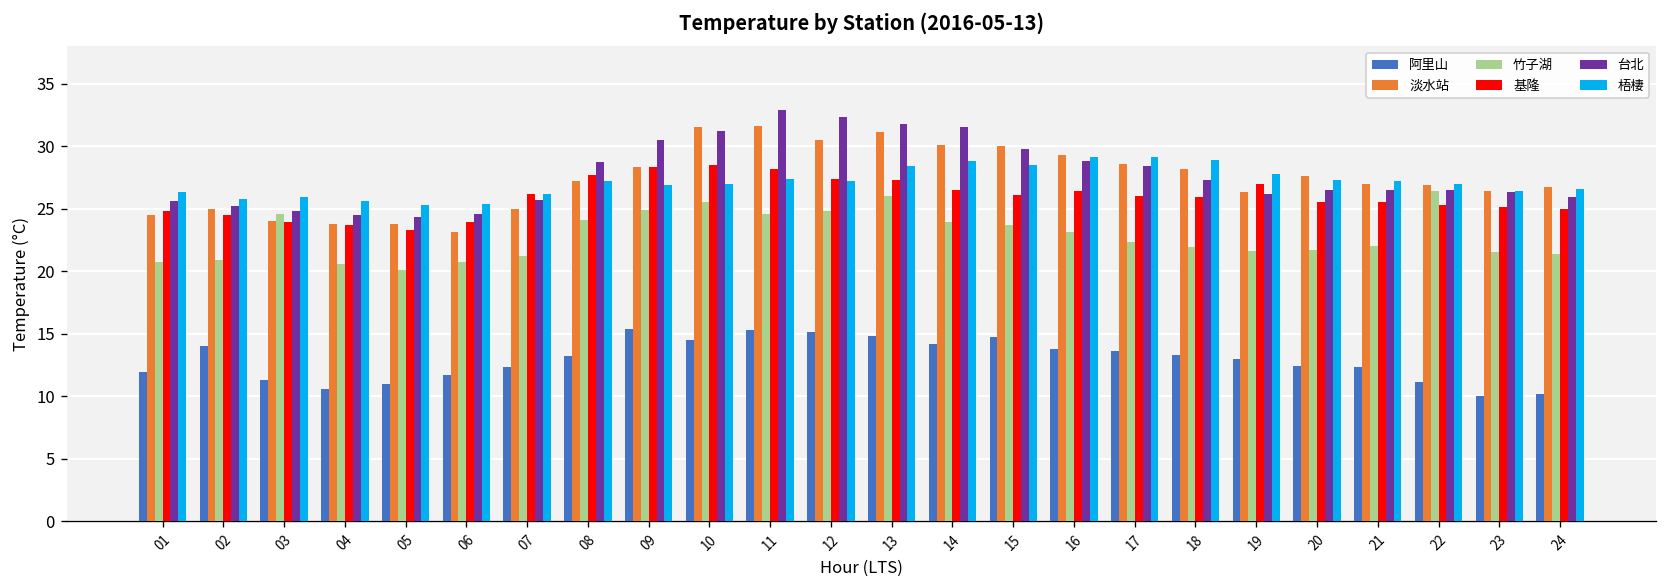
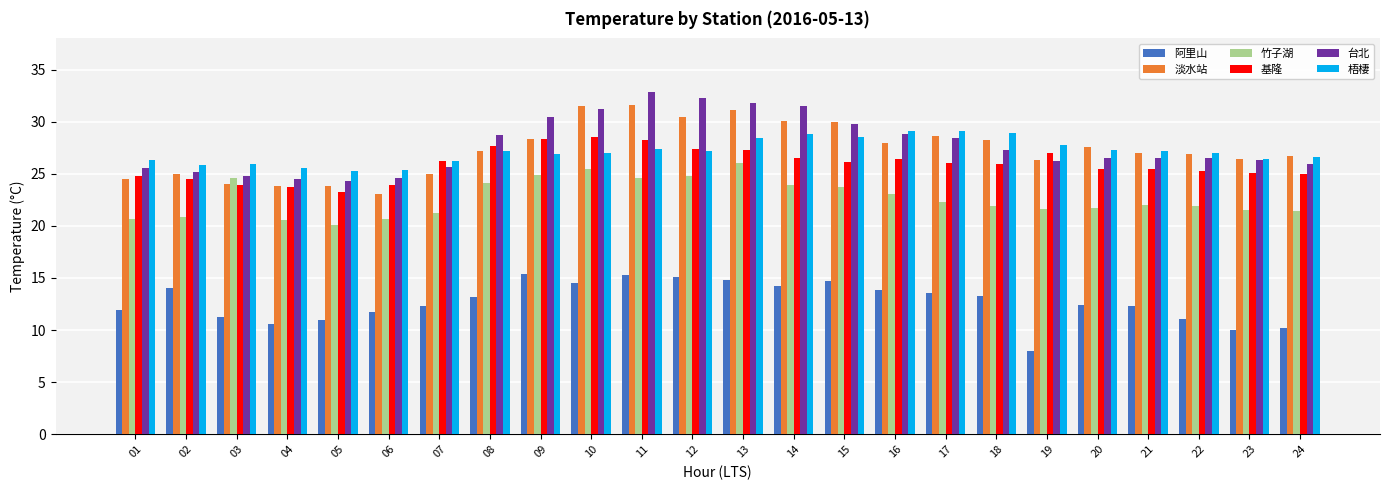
淡水站, 16: 29.3 -> 28.0
阿里山, 19: 13 -> 8
竹子湖, 22: 26.4 -> 21.9
